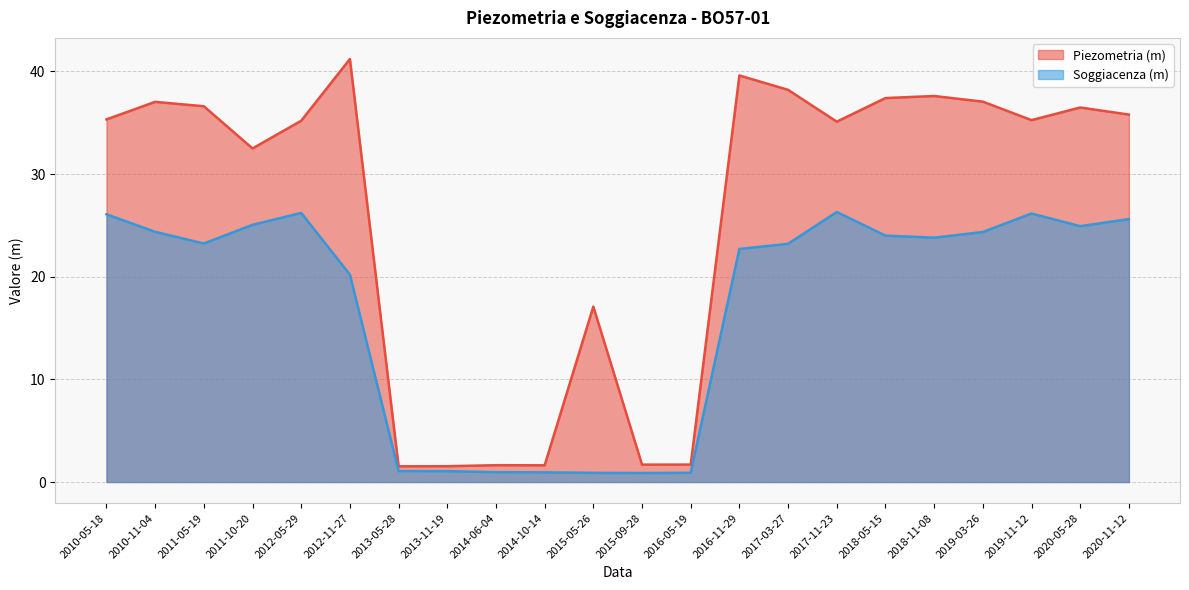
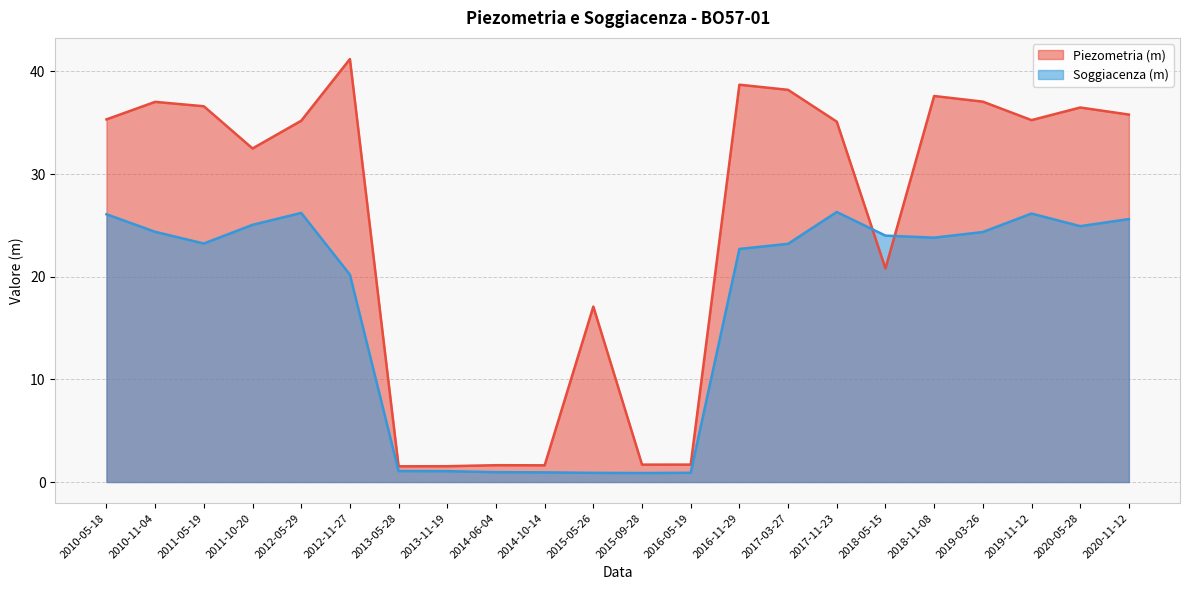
Piezometria (m), 2016-11-29: 39.6 -> 38.7
Piezometria (m), 2018-05-15: 37.4 -> 20.8
